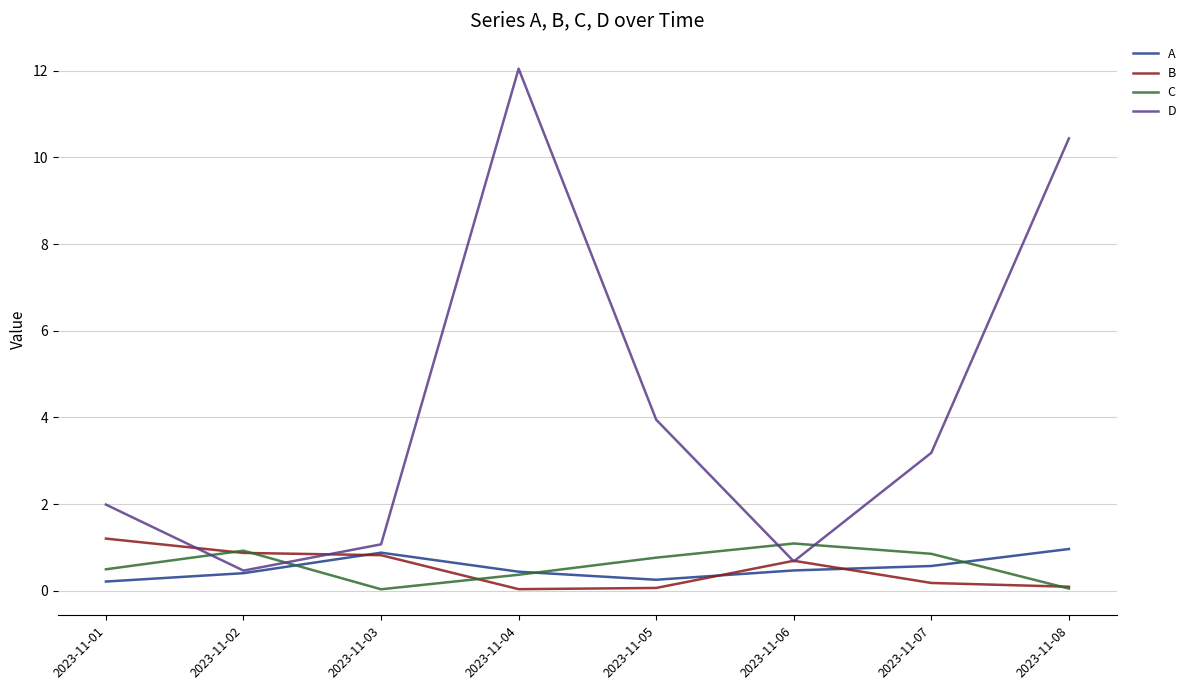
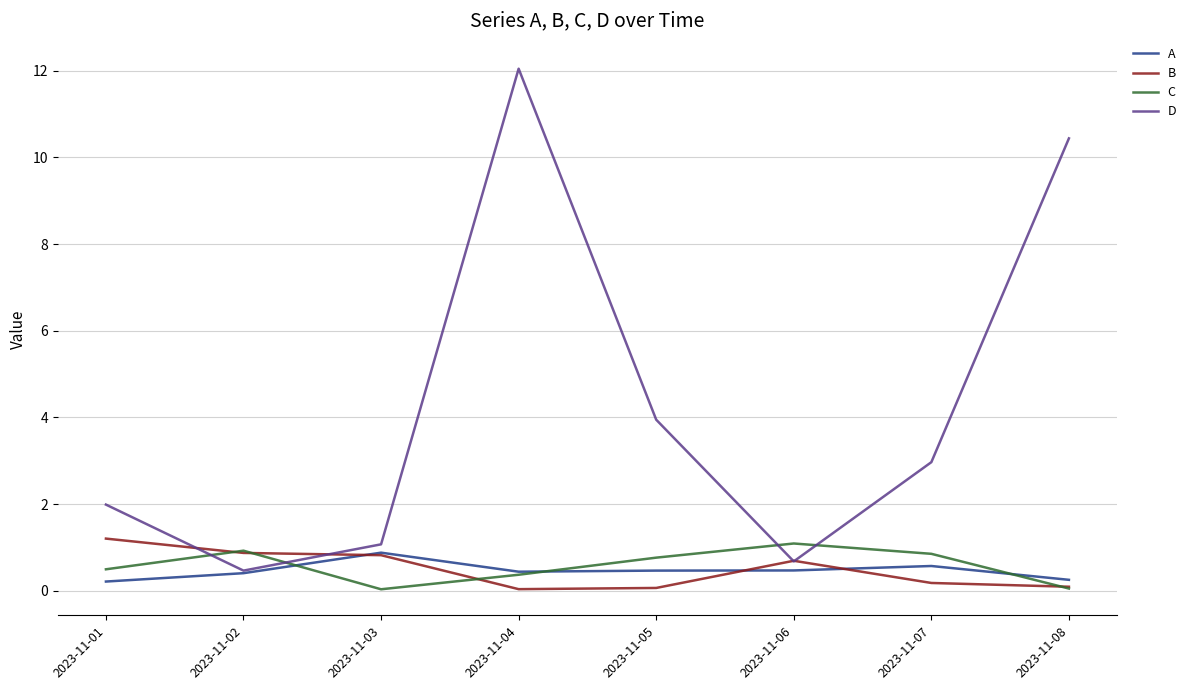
A, 2023-11-05: 0.3 -> 0.5
D, 2023-11-07: 3.2 -> 3.0
A, 2023-11-08: 1.0 -> 0.3
